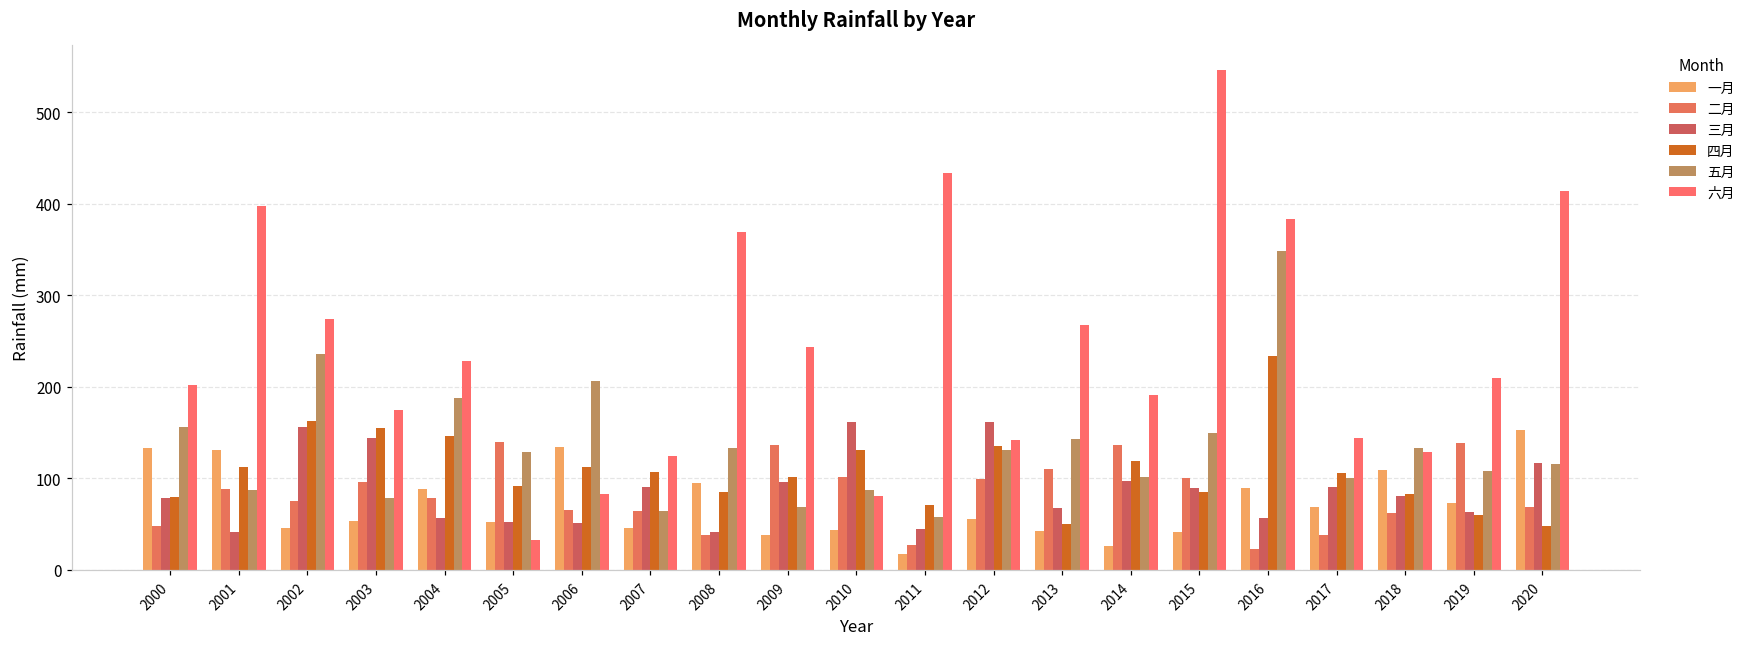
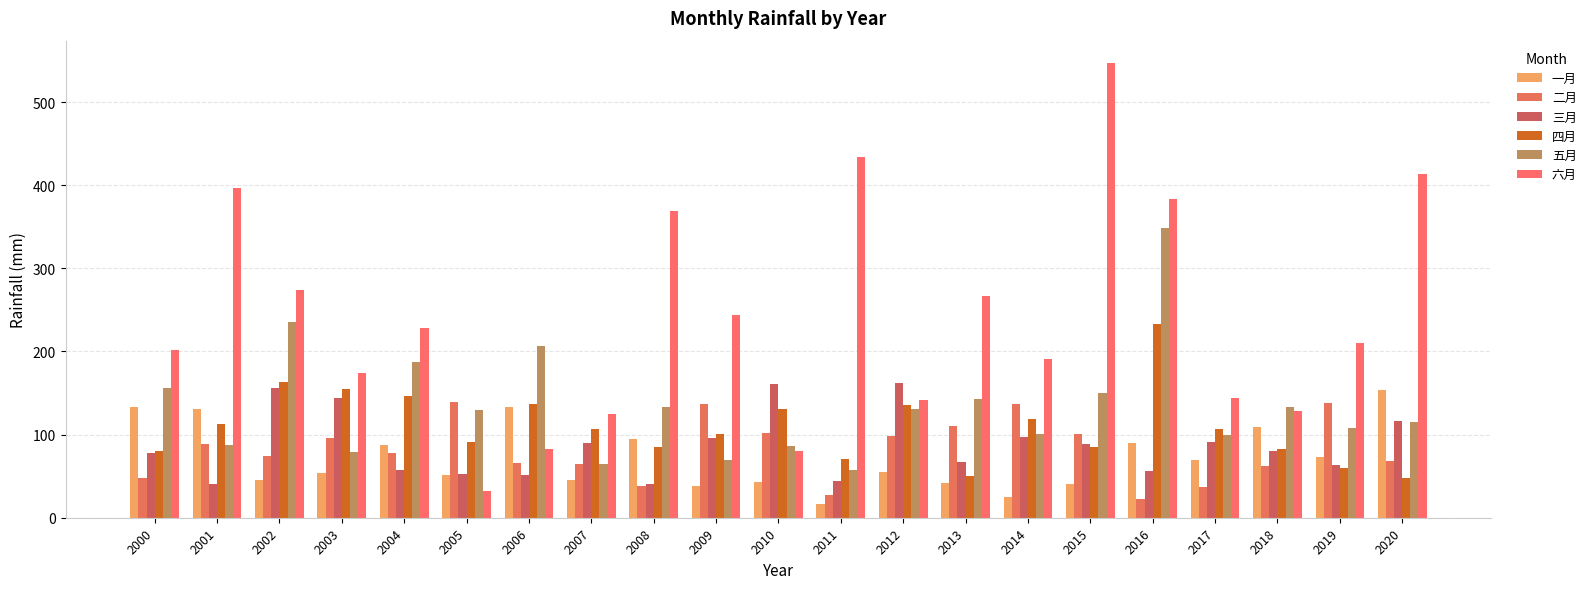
四月, 2006: 110 -> 140
